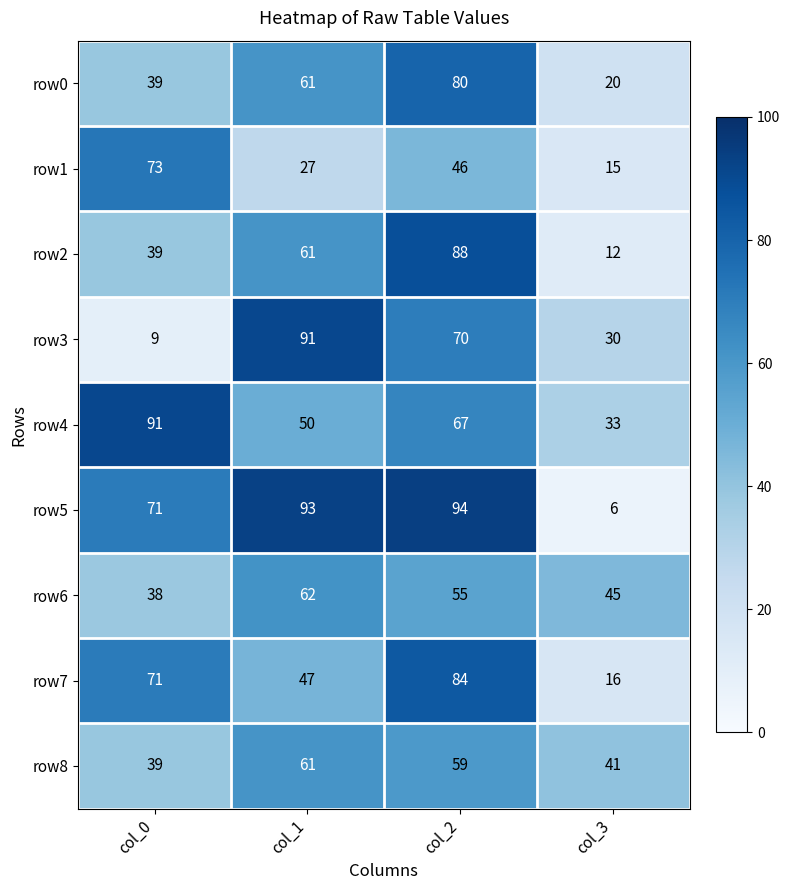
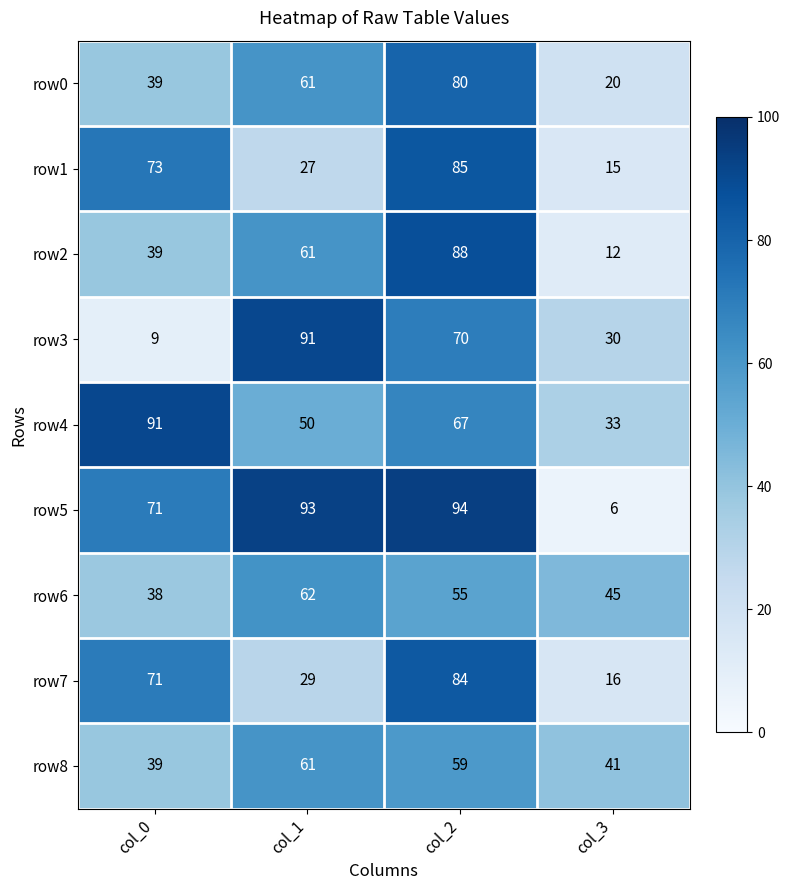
row1, col_2: 46 -> 85
row7, col_1: 47 -> 29
